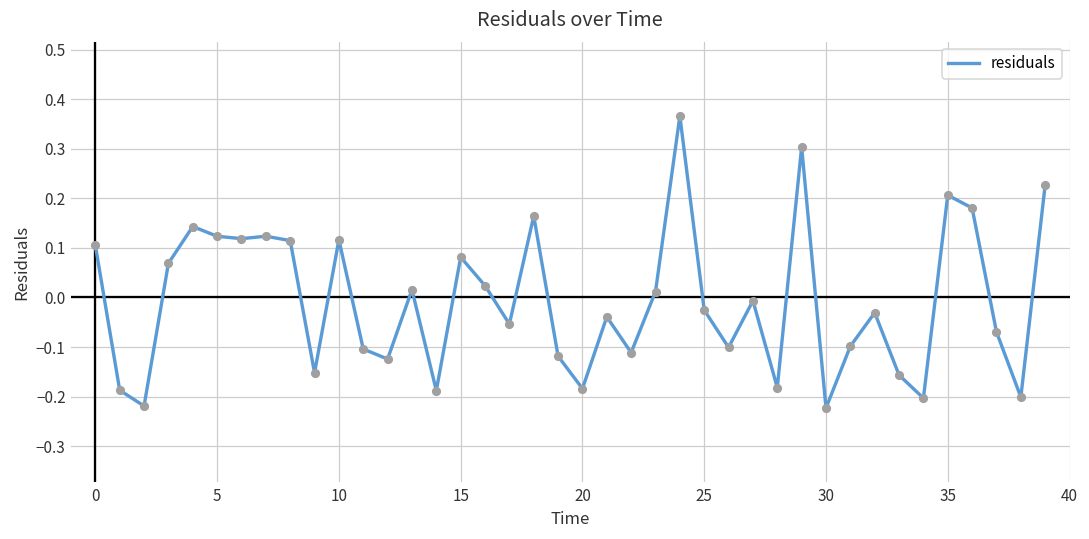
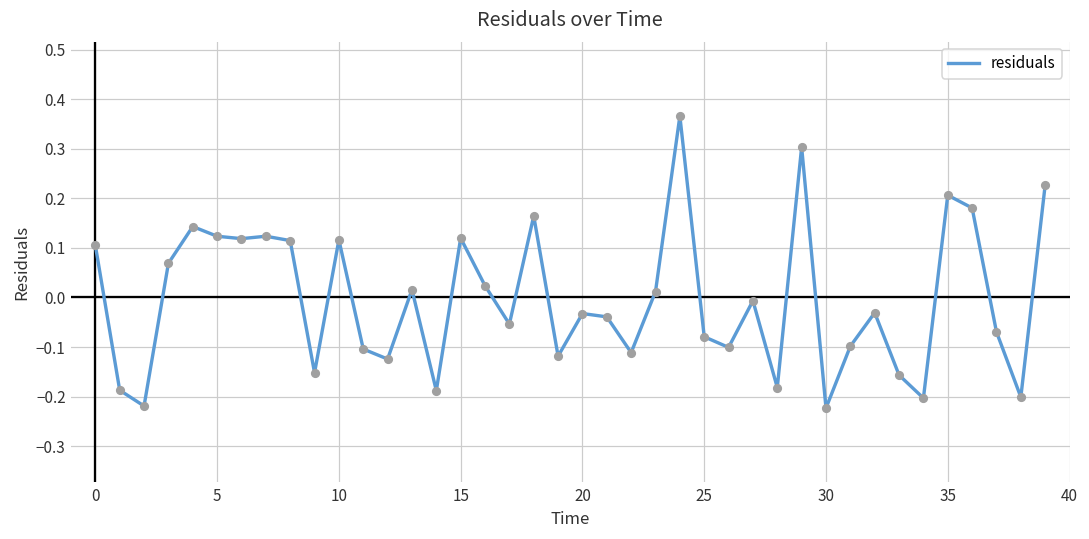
15: 0.08 -> 0.12
20: -0.18 -> -0.03
25: -0.03 -> -0.08
